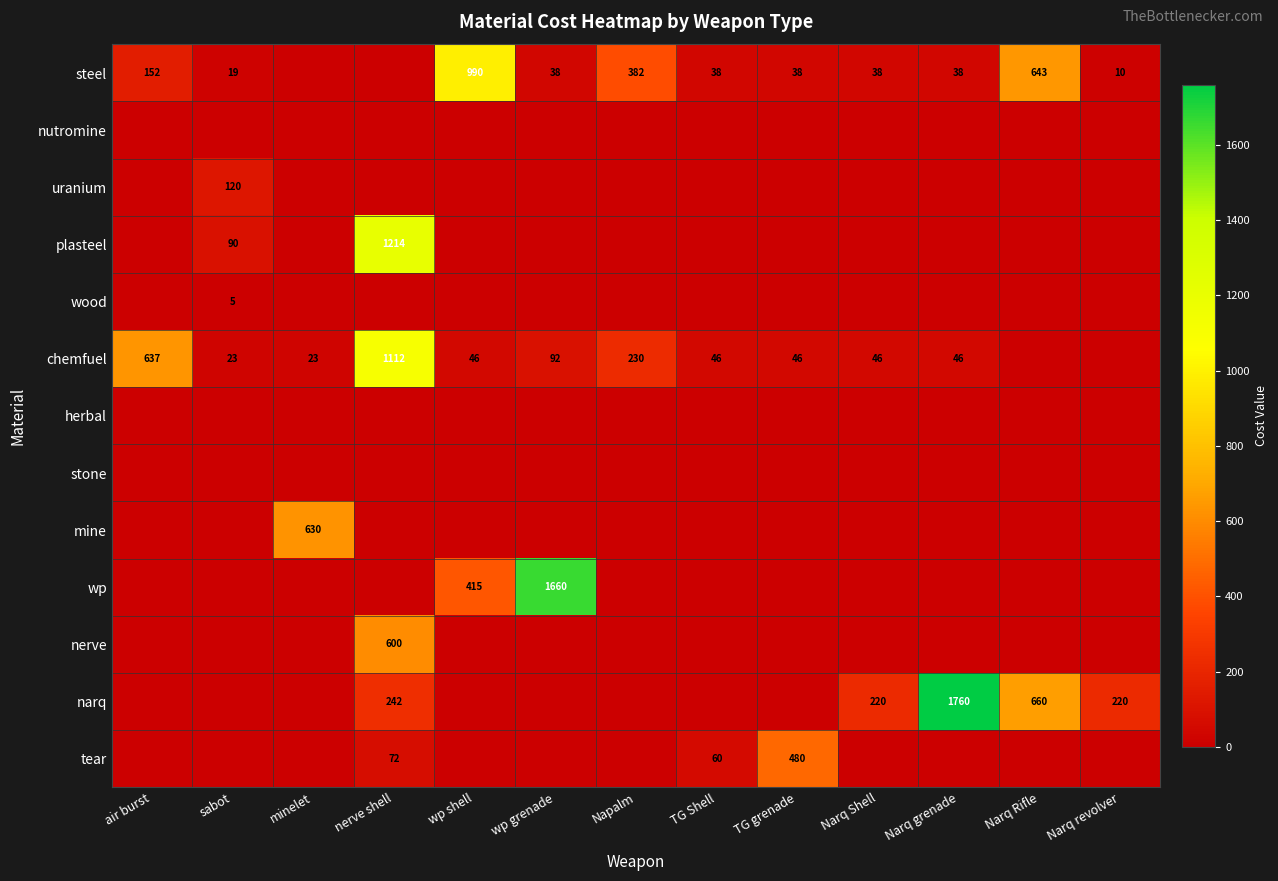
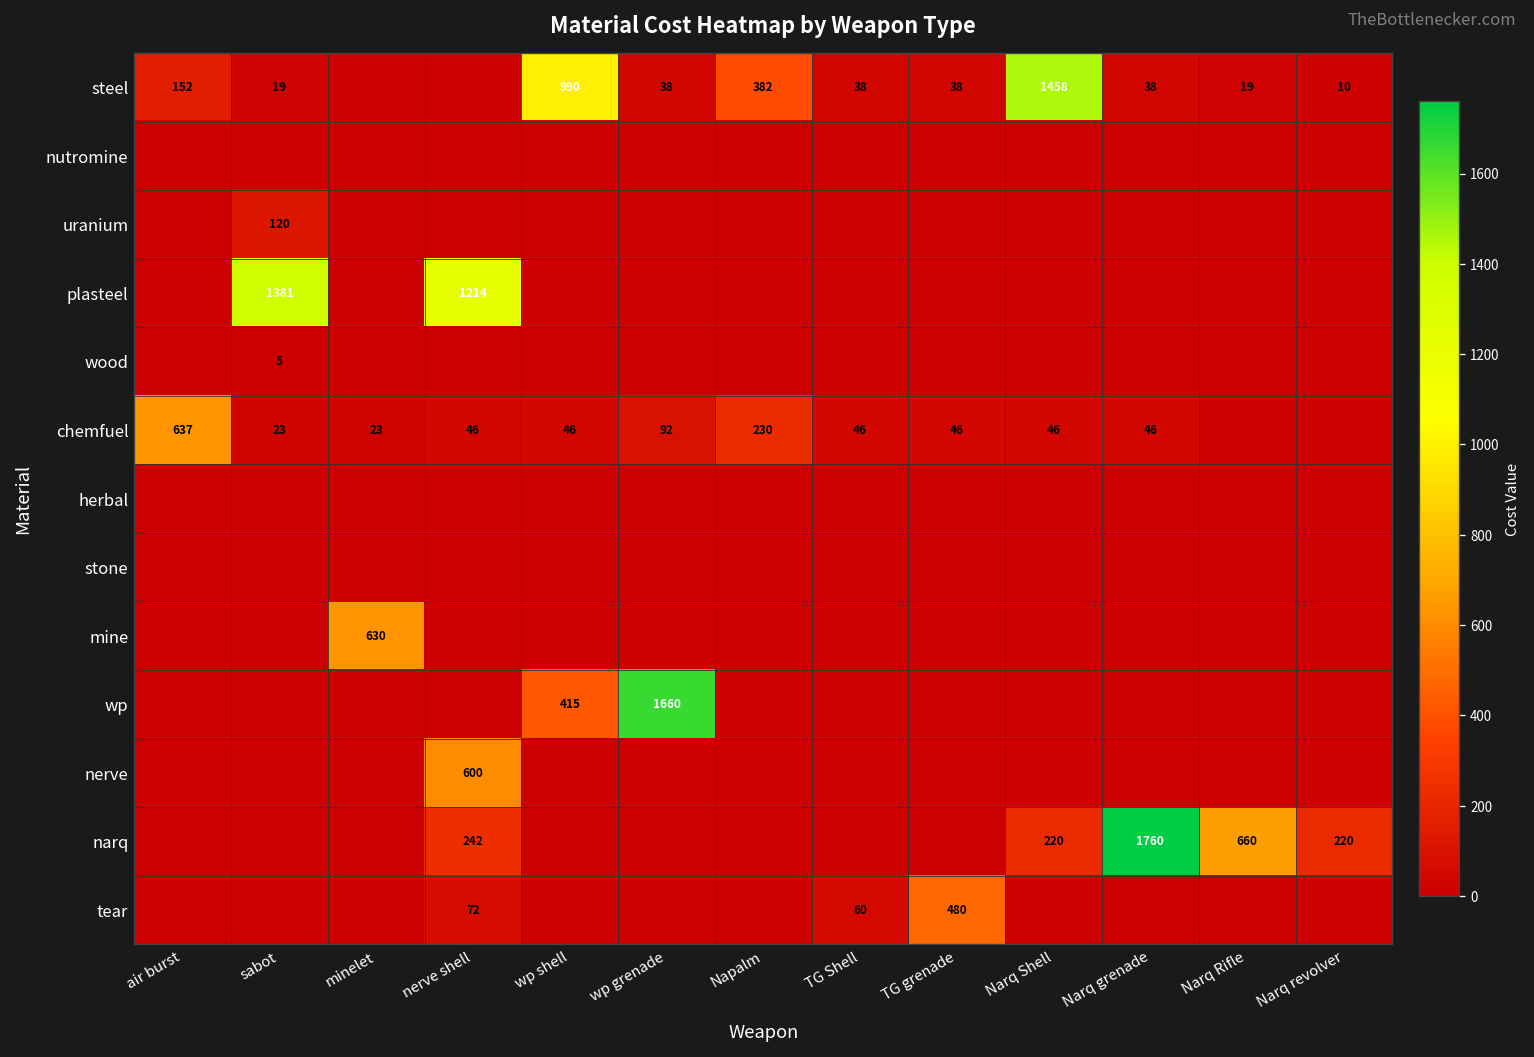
steel, Narq Shell: 38 -> 1458
steel, Narq Rifle: 643 -> 19
plasteel, sabot: 90 -> 1381
chemfuel, nerve shell: 1112 -> 46
